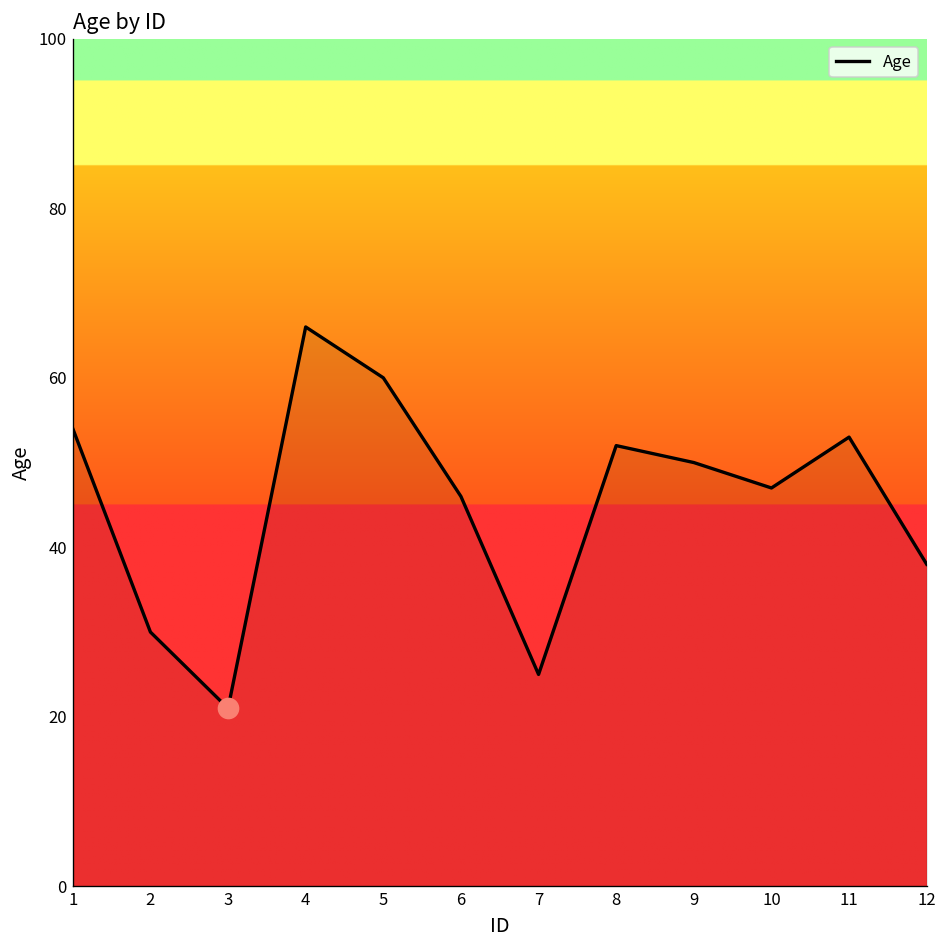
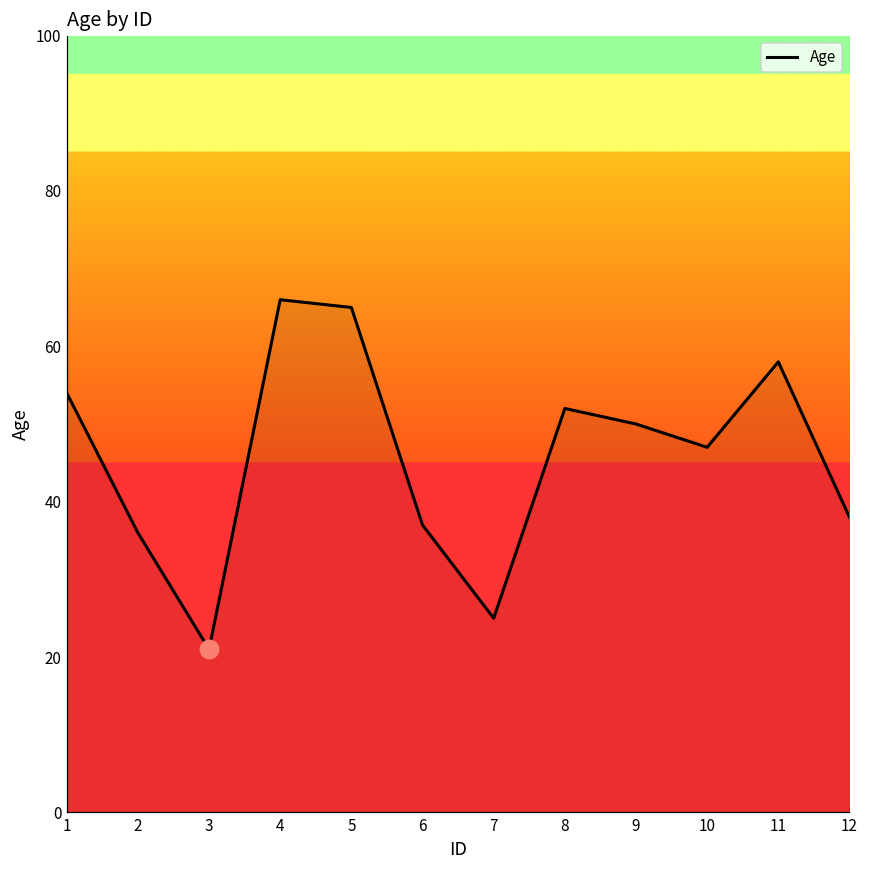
Age, 2: 30 -> 36
Age, 5: 60 -> 65
Age, 6: 46 -> 37
Age, 11: 53 -> 58
